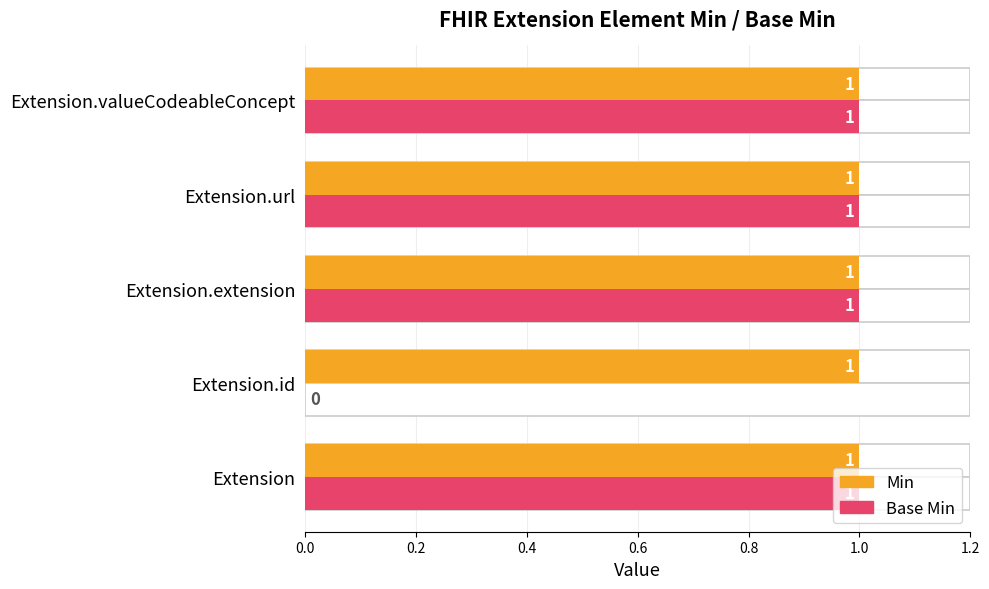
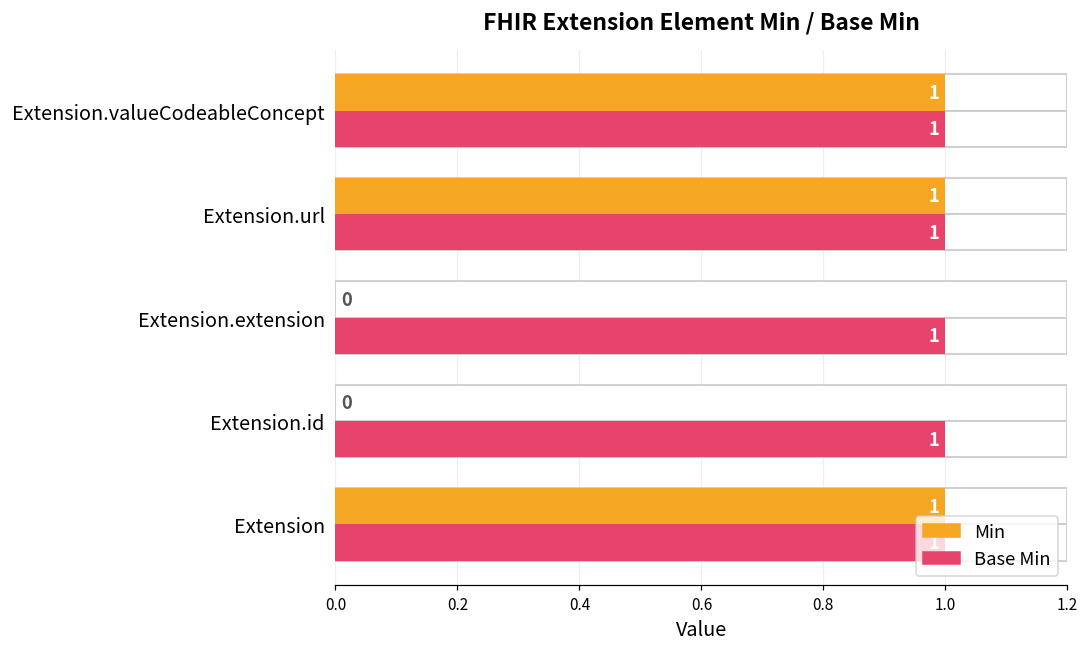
Min, Extension.extension: 1 -> 0
Min, Extension.id: 1 -> 0
Base Min, Extension.id: 0 -> 1
